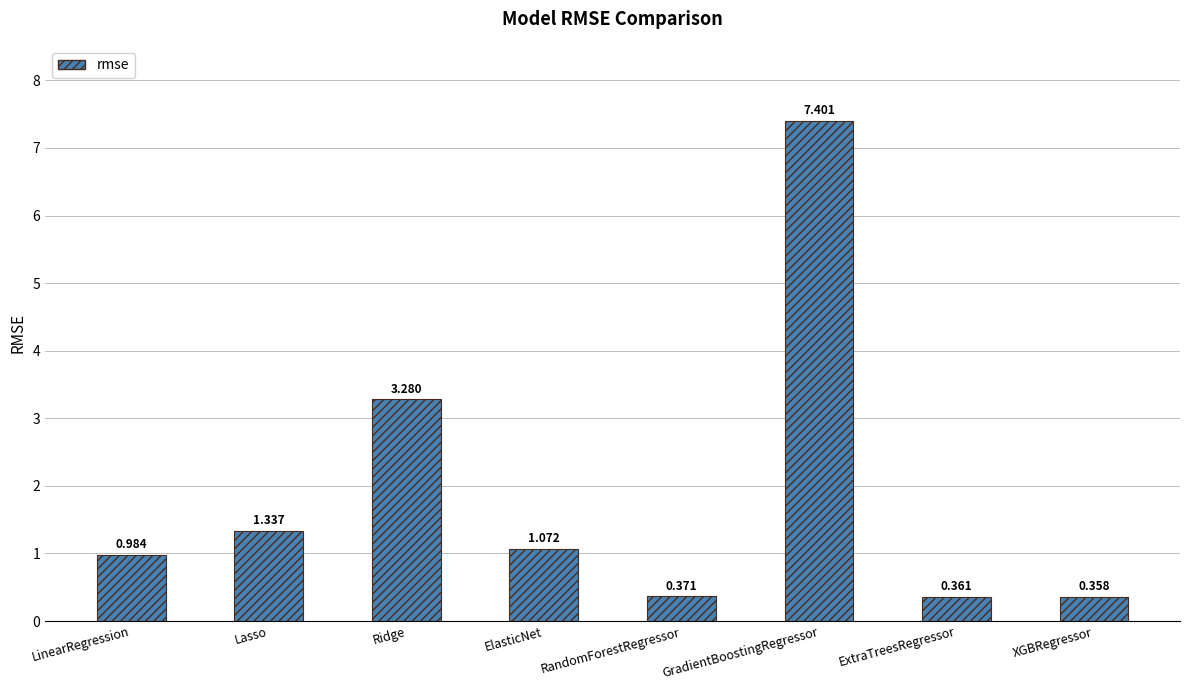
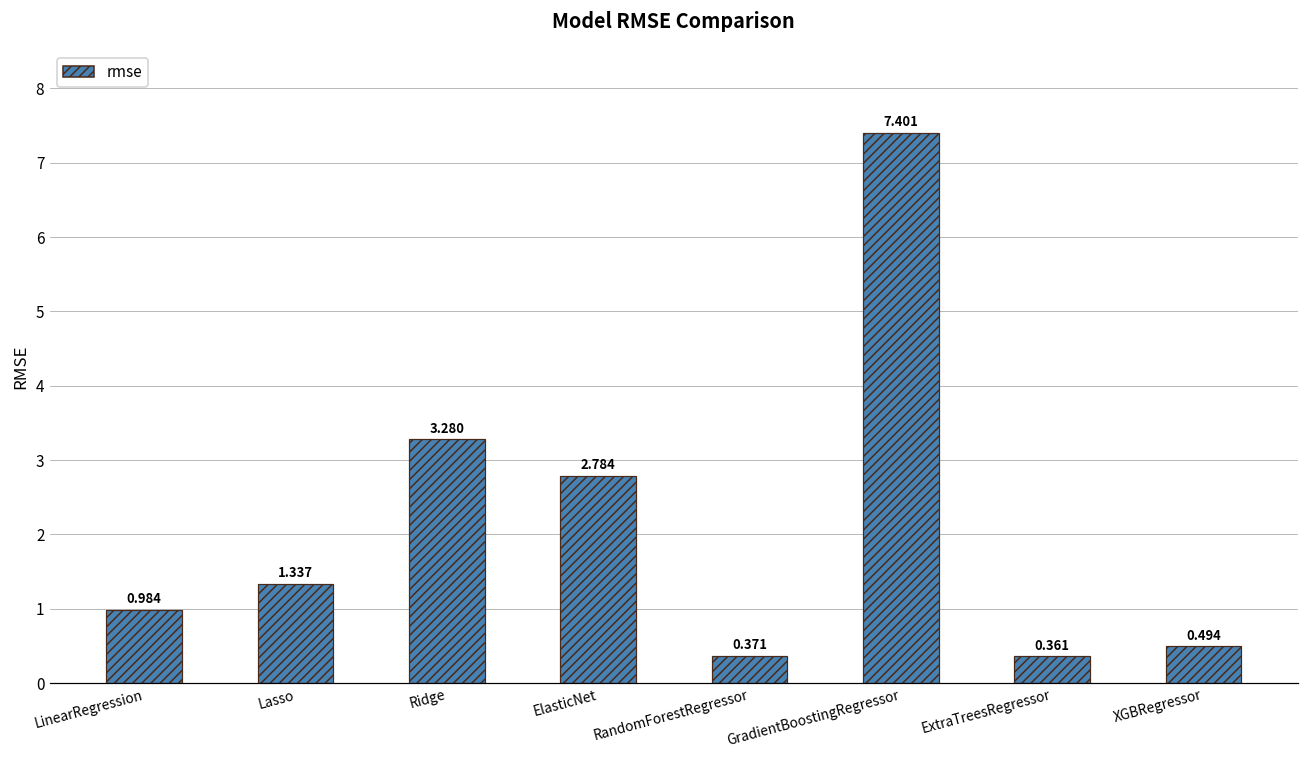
ElasticNet: 1.072 -> 2.784
XGBRegressor: 0.358 -> 0.494
